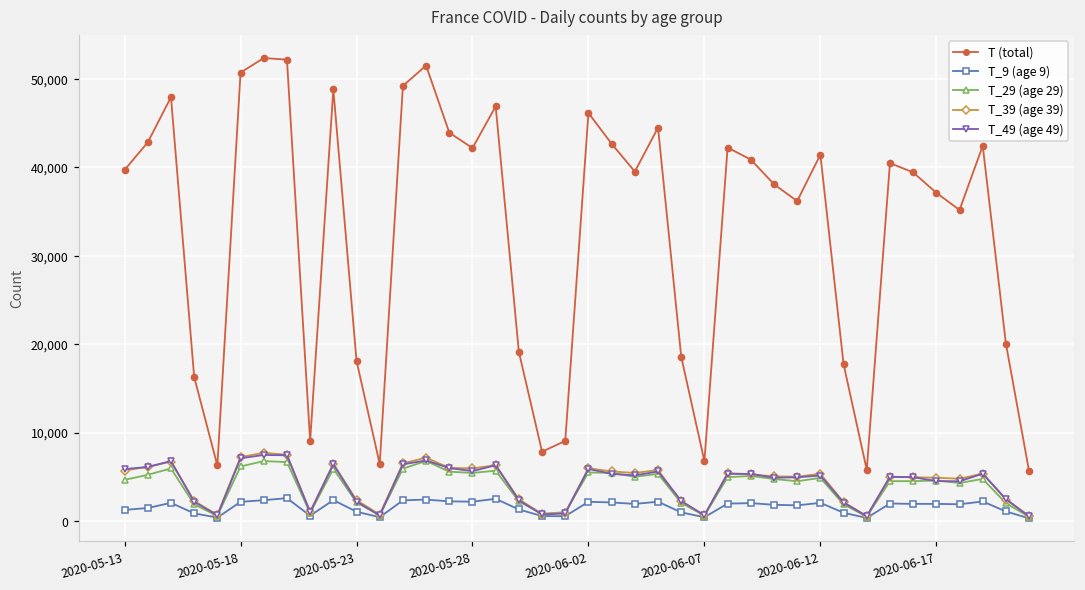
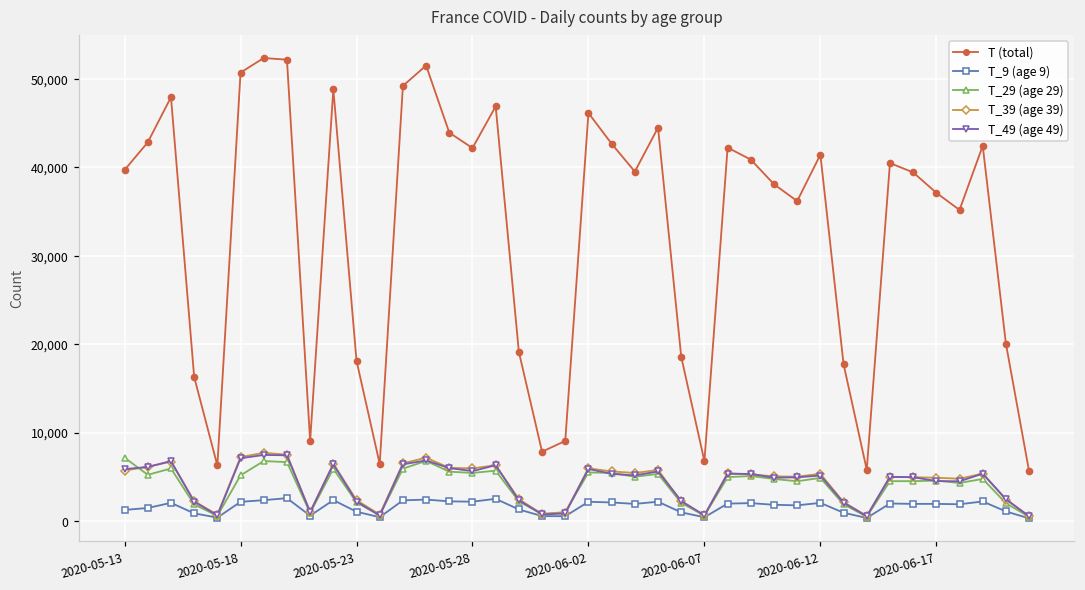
T_29 (age 29), 2020-05-13: 5,000 -> 7,000
T_29 (age 29), 2020-05-18: 6,000 -> 5,000
